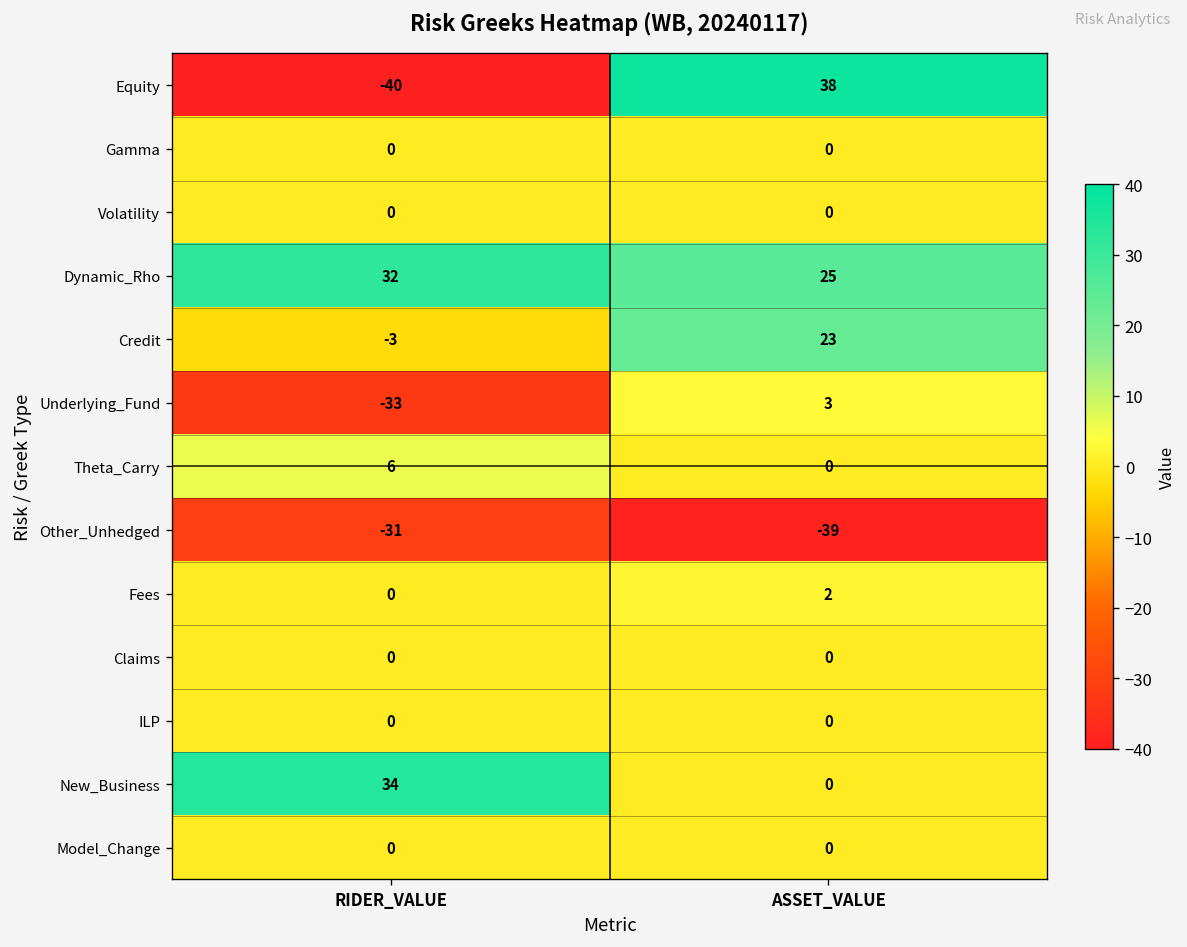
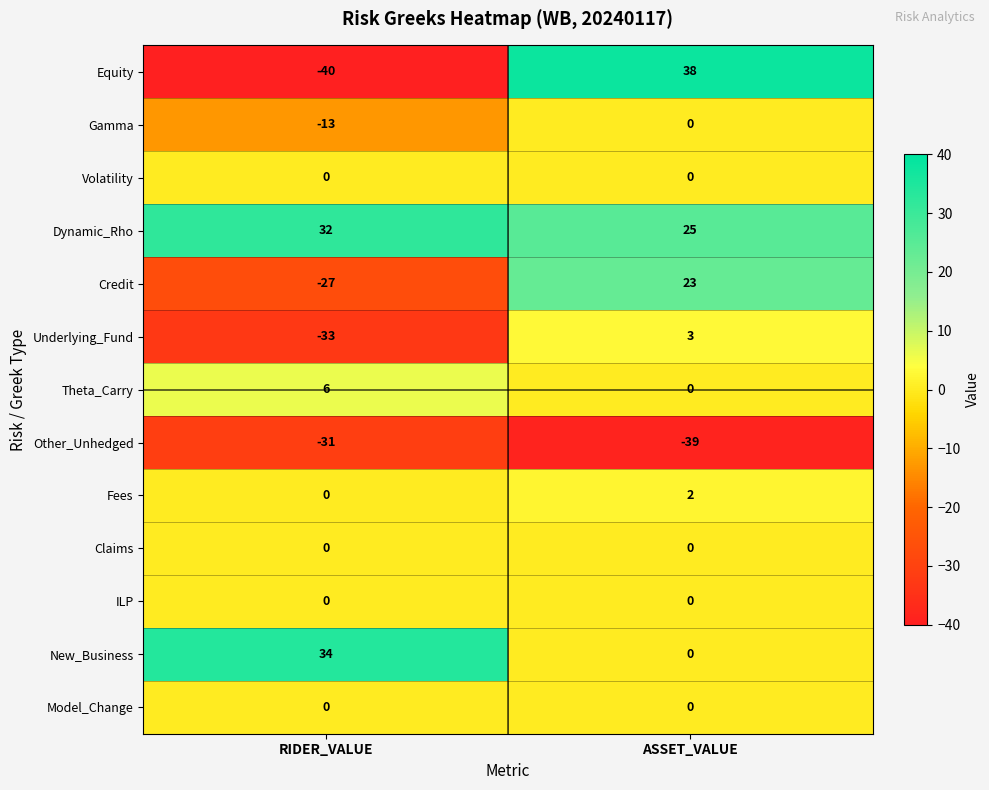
Gamma, RIDER_VALUE: 0 -> -13
Credit, RIDER_VALUE: -3 -> -27
